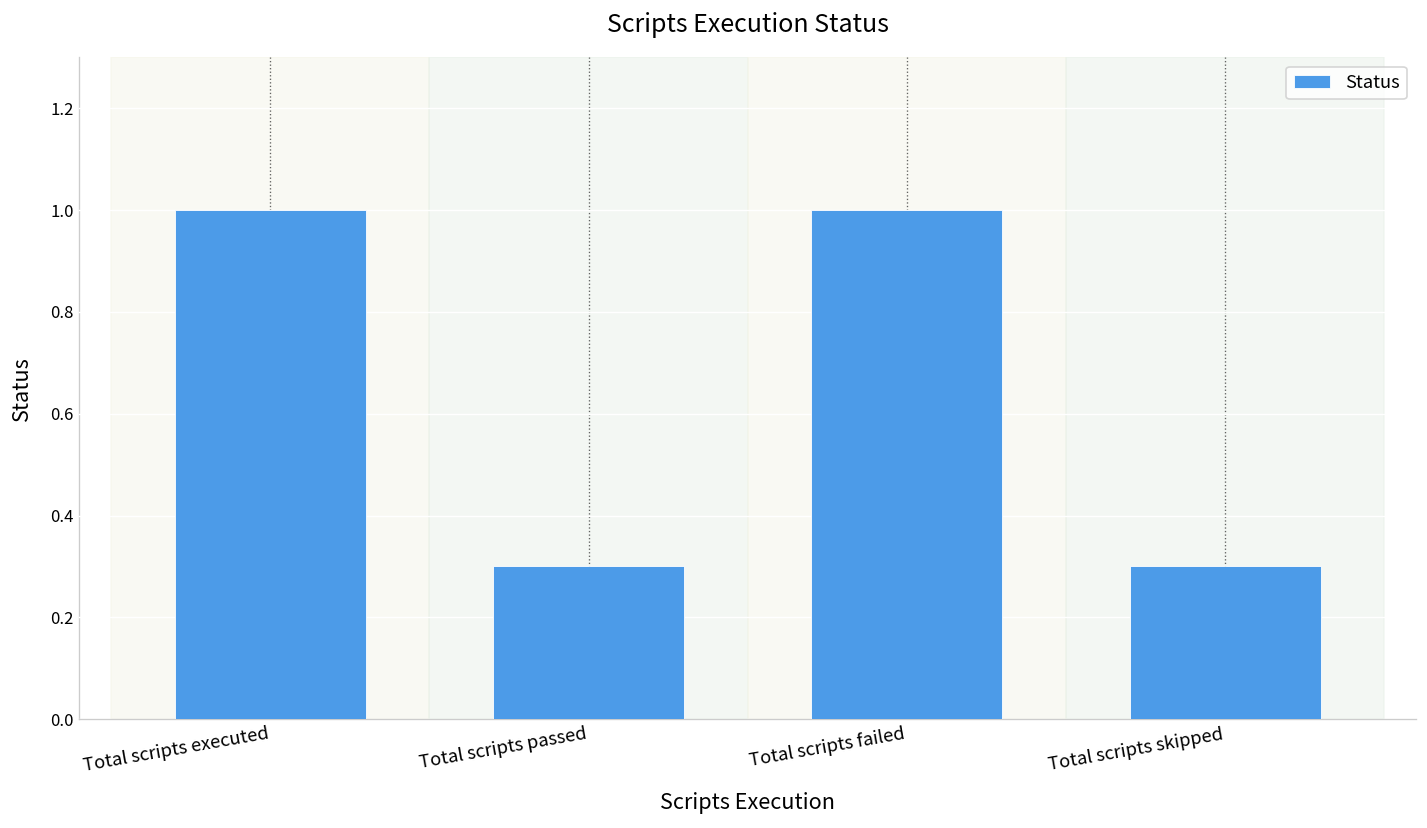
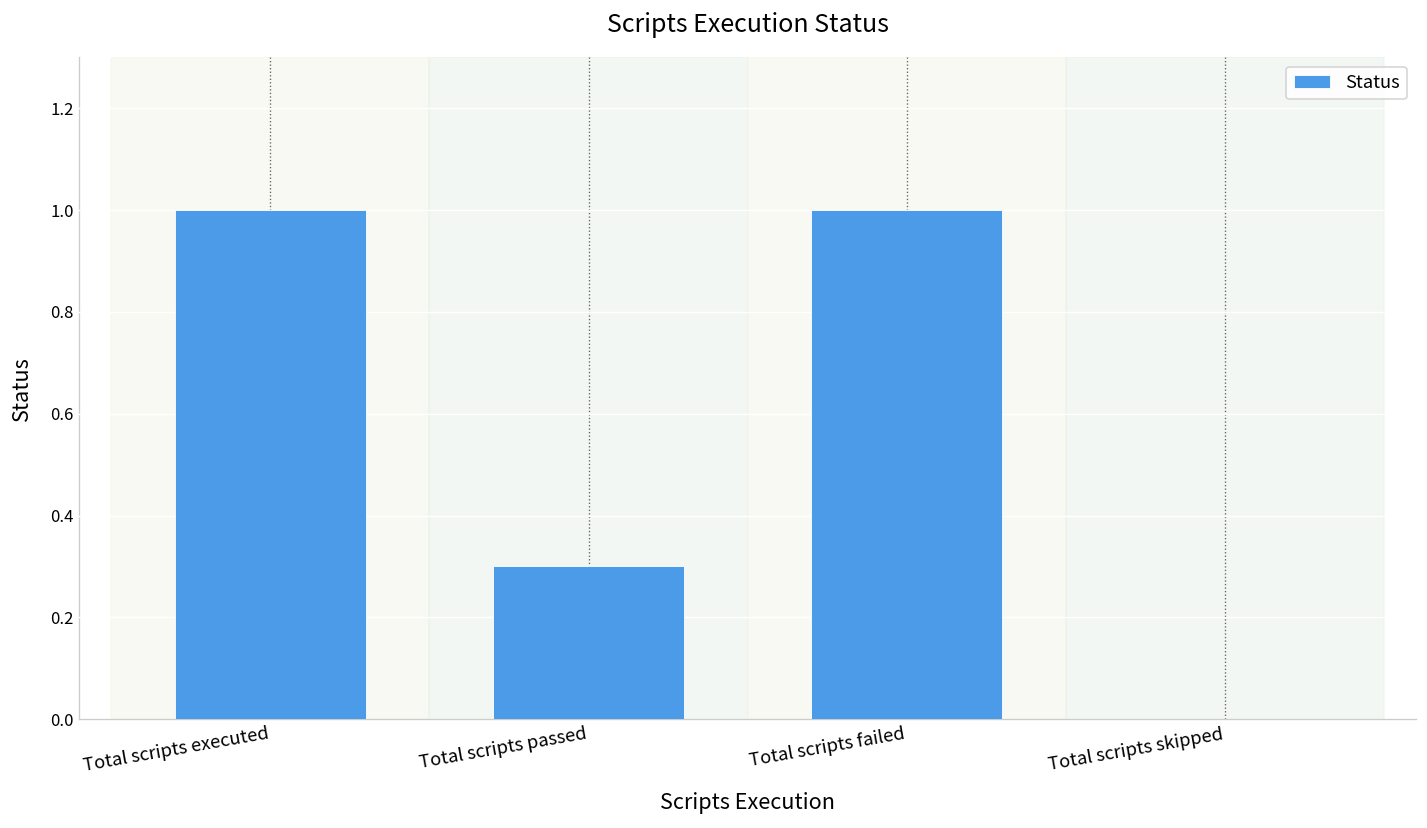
Total scripts skipped: 0.3 -> 0.0
